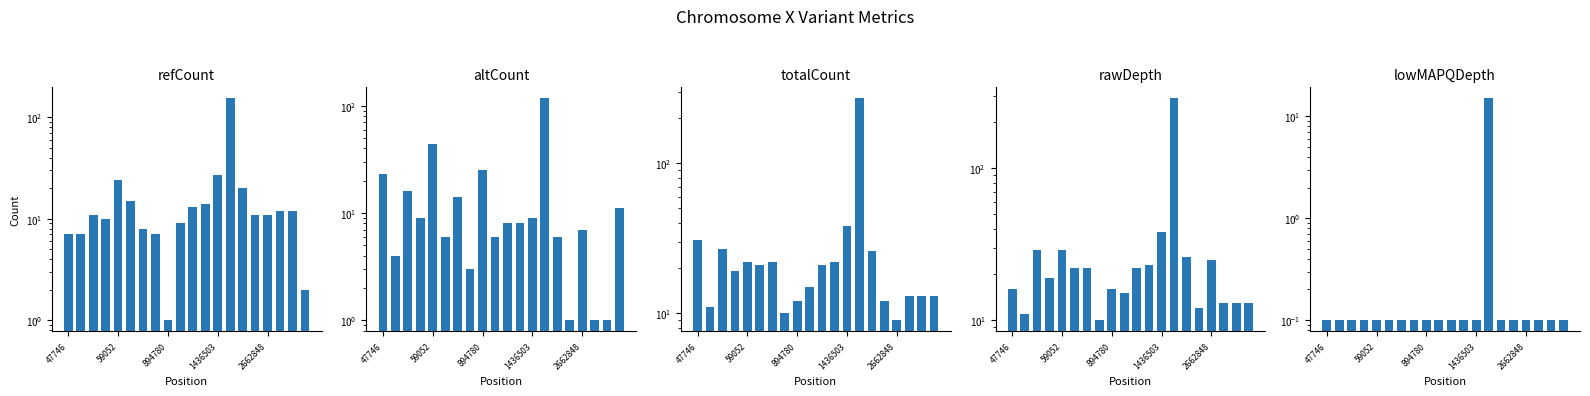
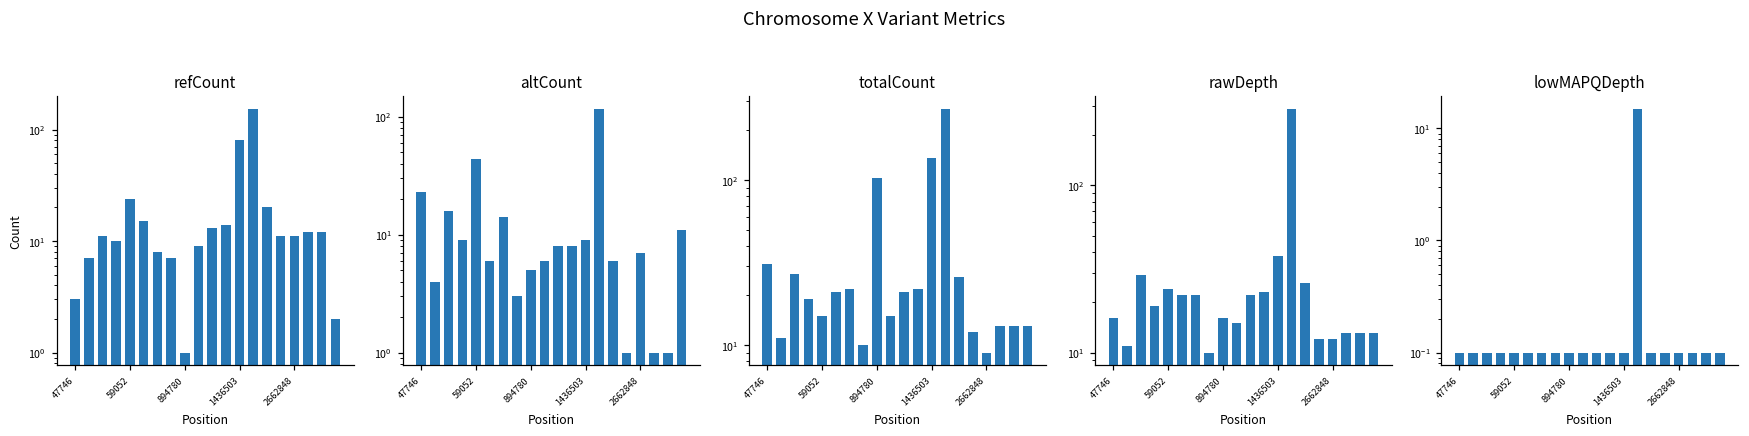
refCount, 47746: 7 -> 3
refCount, 1436503: 27 -> 80
altCount, 894780: 25 -> 5
totalCount, 59052: 22 -> 15
totalCount, 894780: 12 -> 100
totalCount, 1436503: 38 -> 140
rawDepth, 59052: 29 -> 24
rawDepth, 2662848: 25 -> 12
